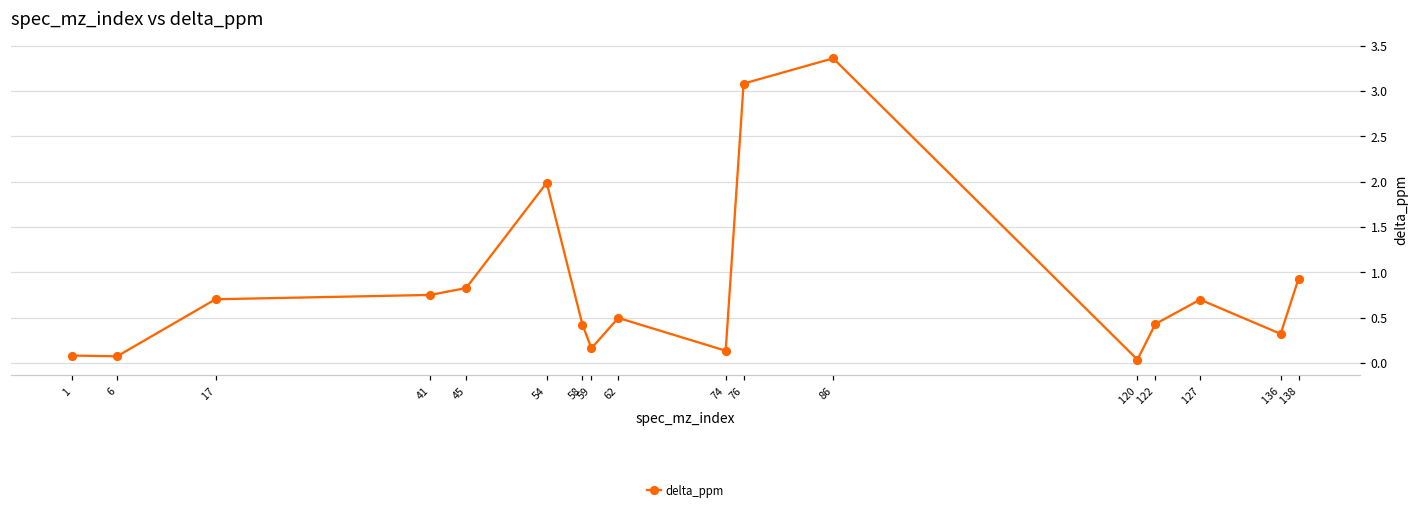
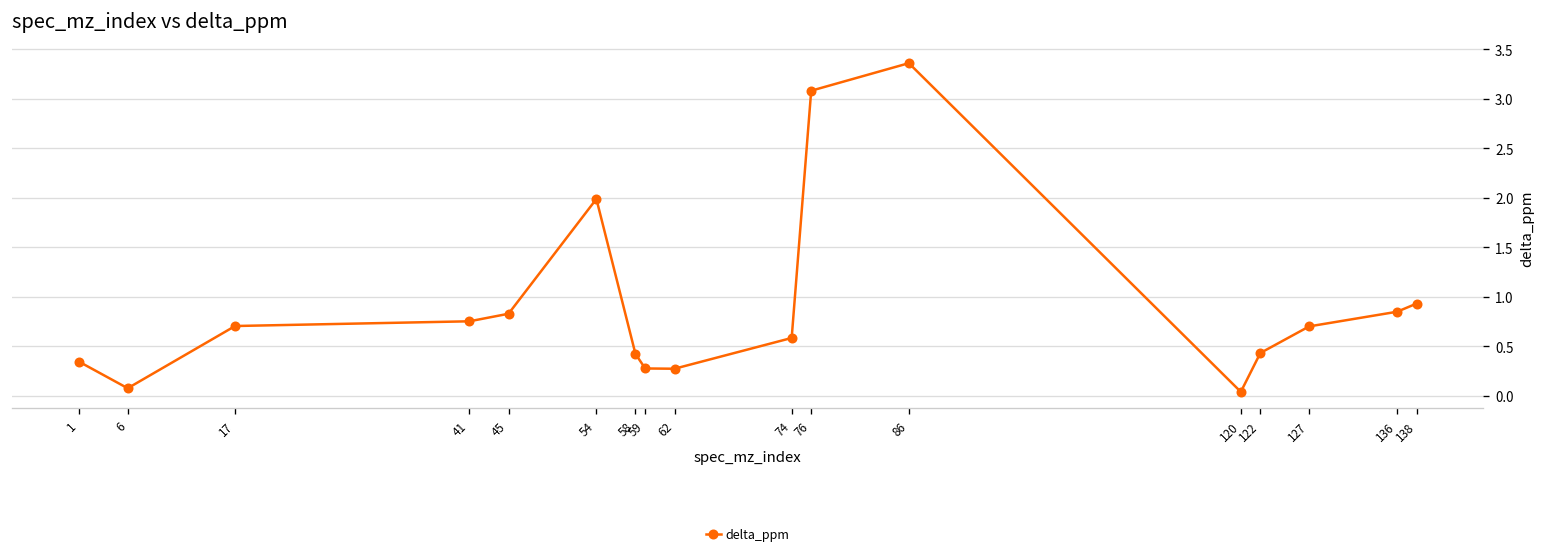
1: 0.1 -> 0.3
59: 0.2 -> 0.3
62: 0.5 -> 0.3
74: 0.1 -> 0.6
136: 0.3 -> 0.8
